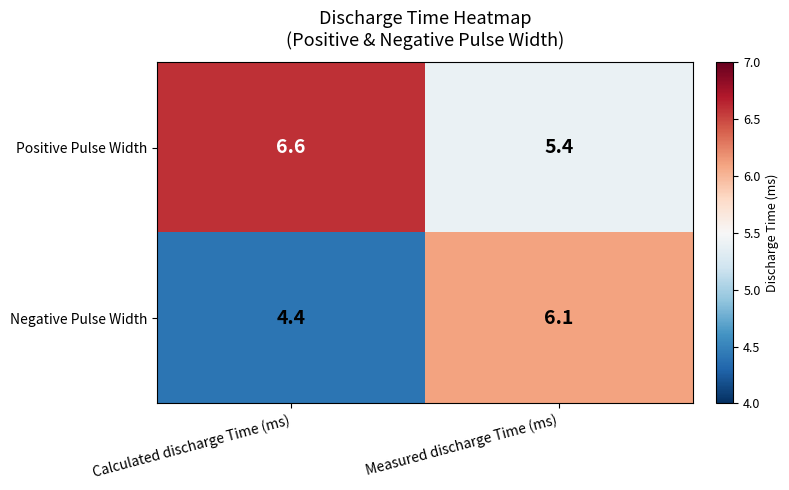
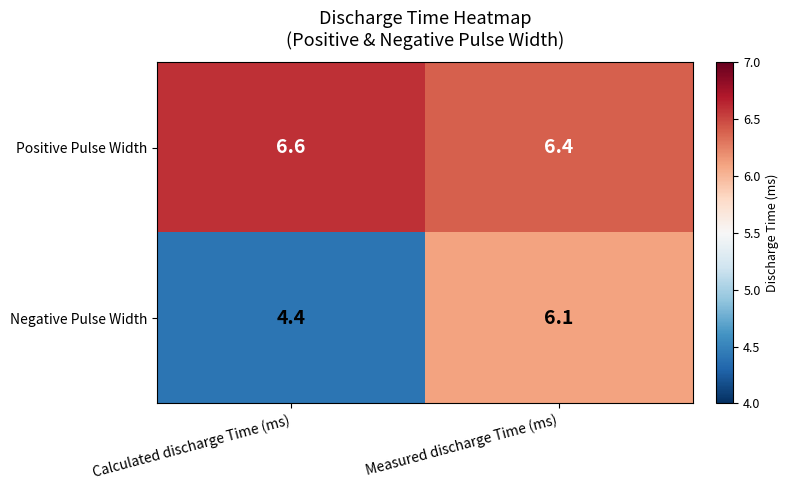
Positive Pulse Width, Measured discharge Time (ms): 5.4 -> 6.4
